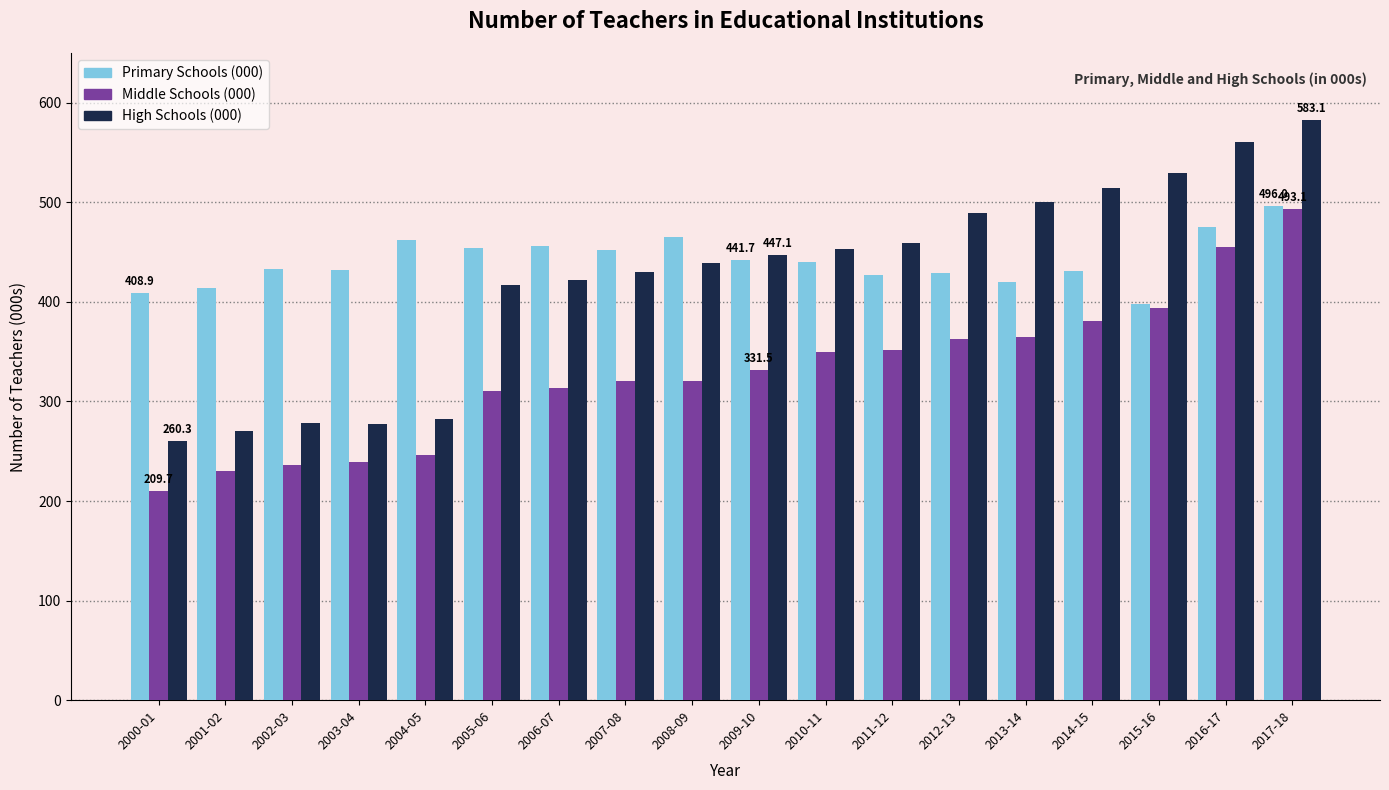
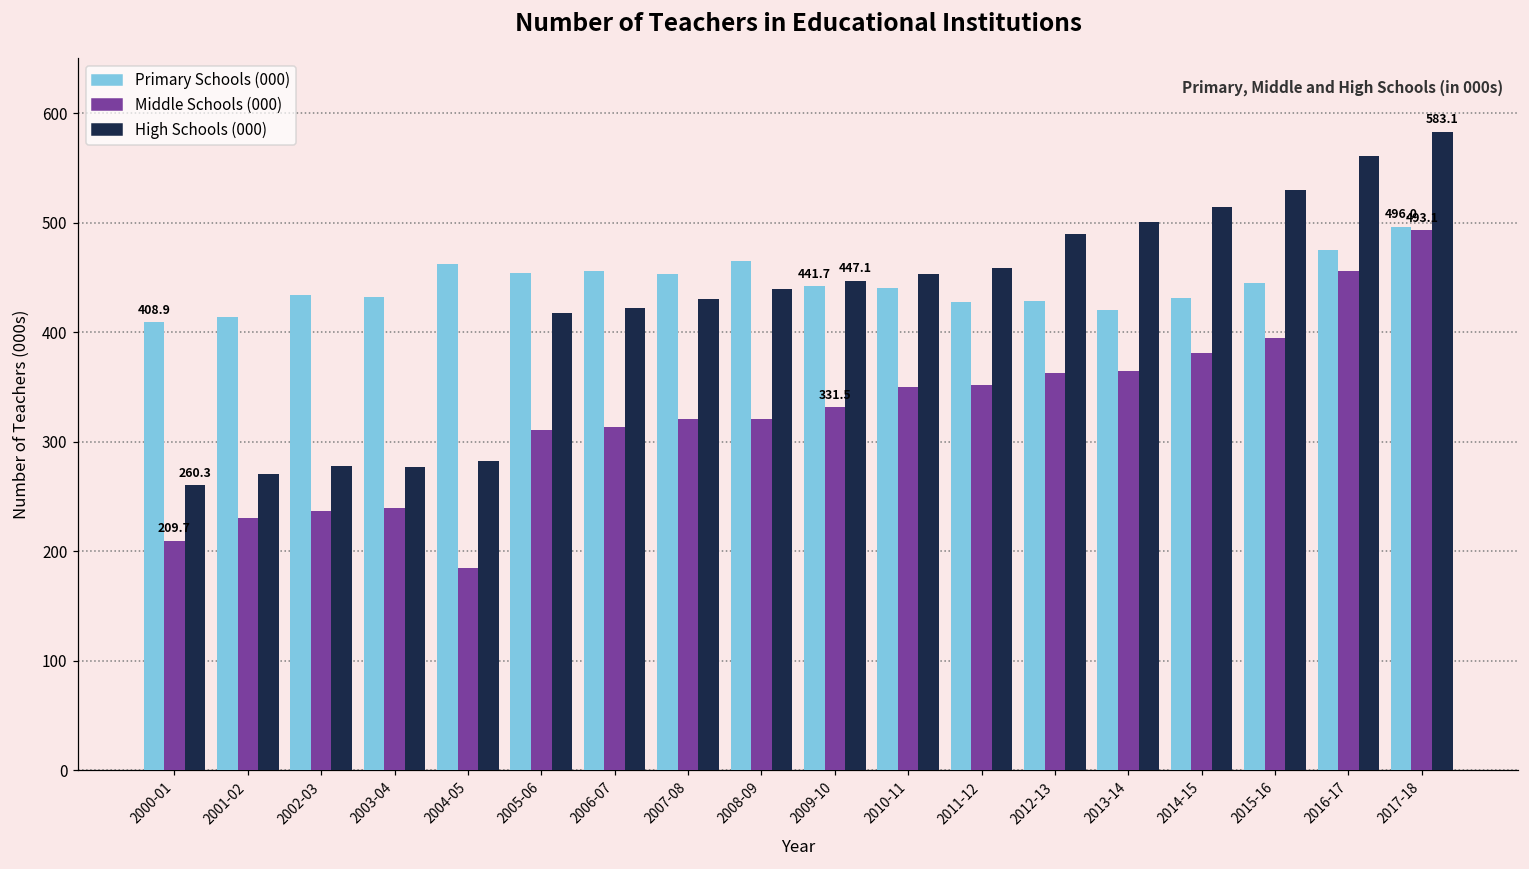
Middle Schools (000), 2004-05: 250 -> 180
Primary Schools (000), 2015-16: 400 -> 440
